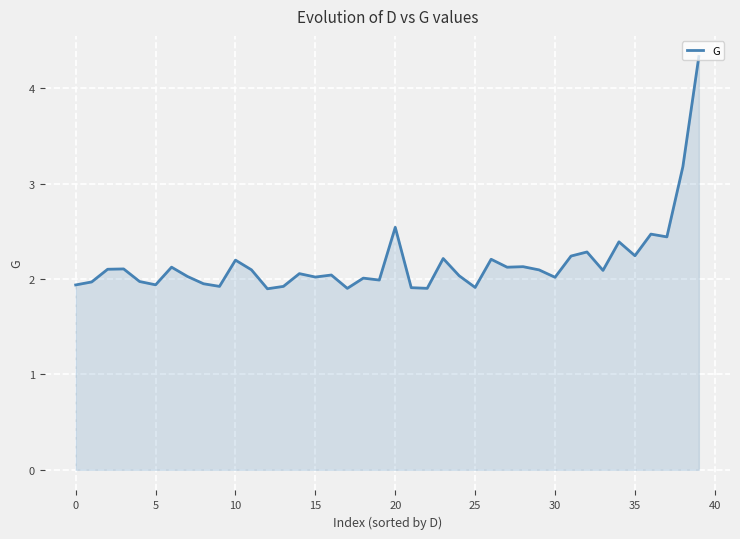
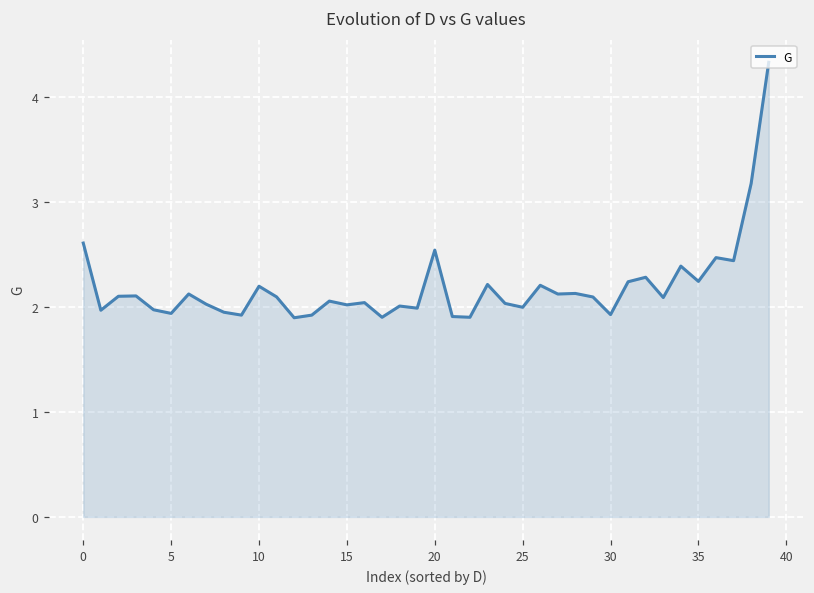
0: 1.9 -> 2.6
25: 1.9 -> 2.0
30: 2.0 -> 1.9
